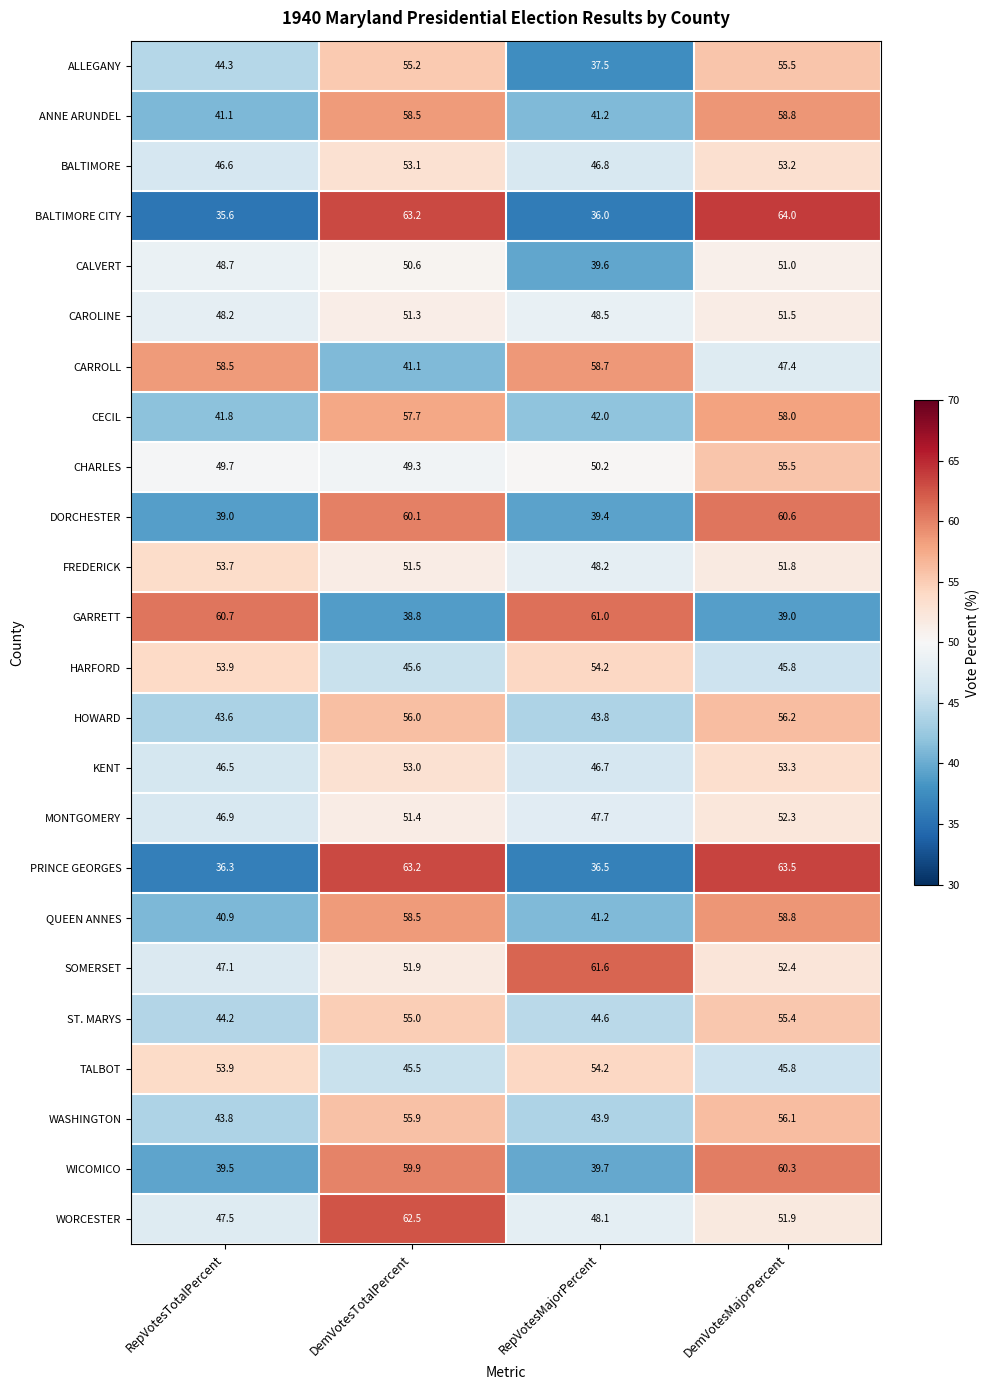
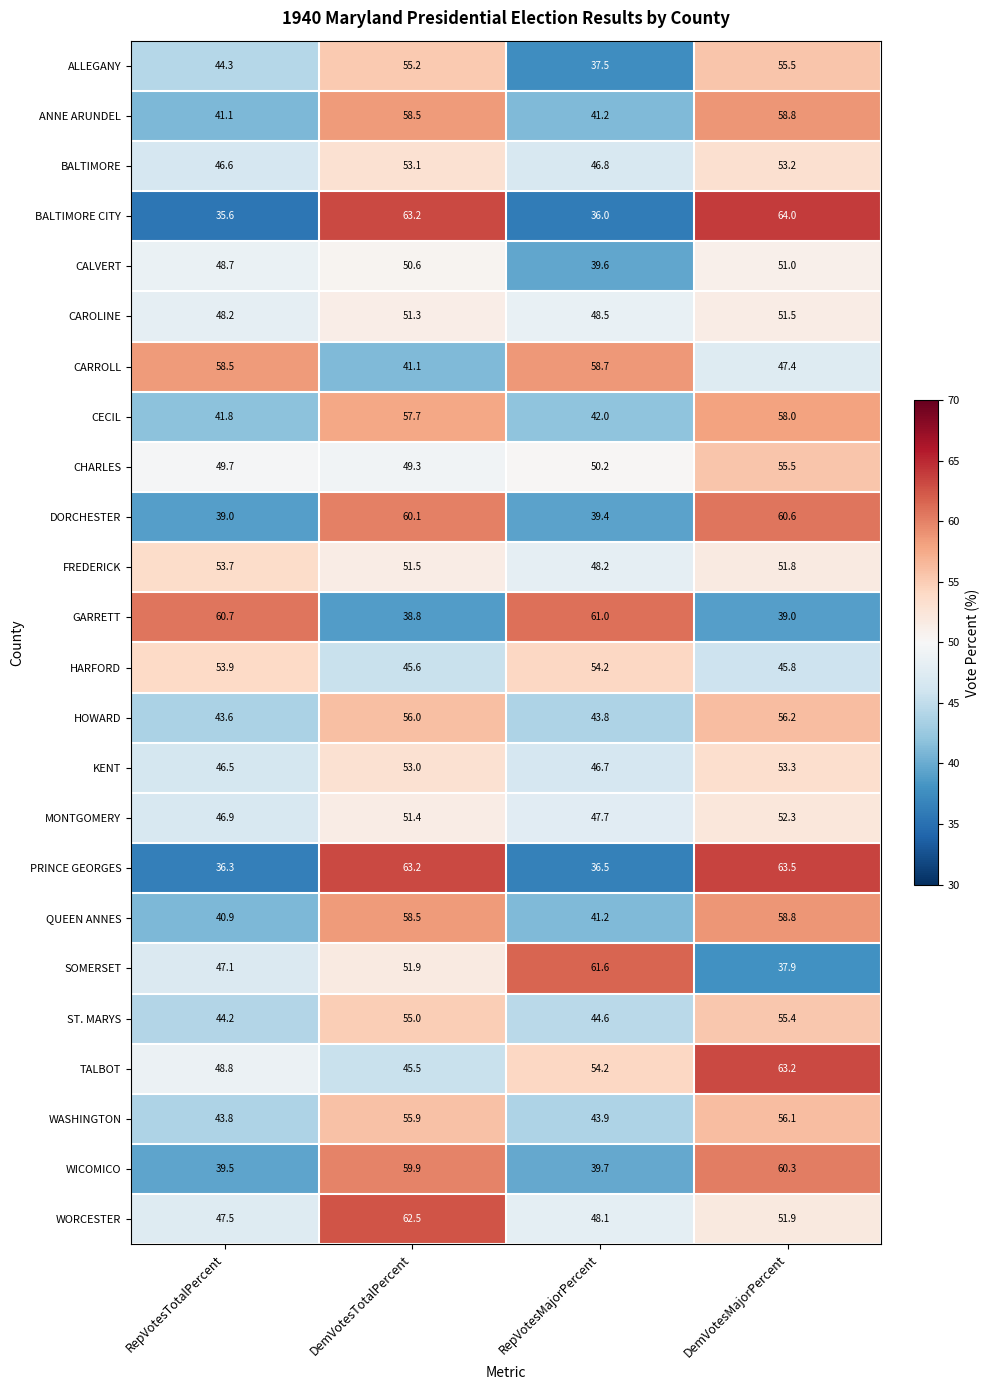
SOMERSET, DemVotesMajorPercent: 52.4 -> 37.9
TALBOT, RepVotesTotalPercent: 53.9 -> 48.8
TALBOT, DemVotesMajorPercent: 45.8 -> 63.2
